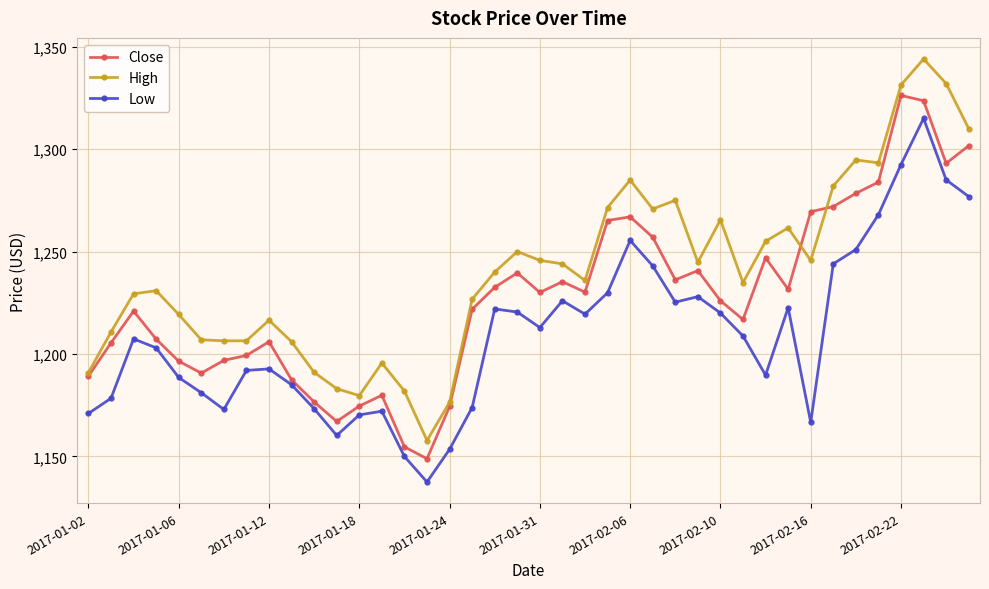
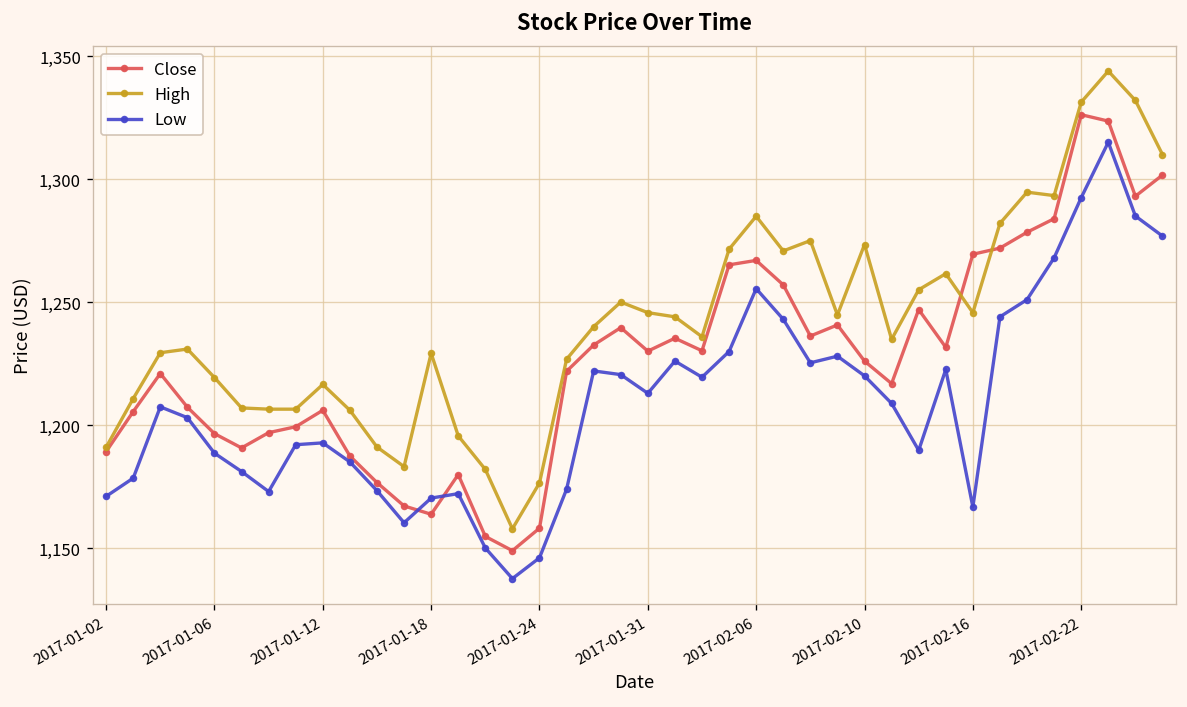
Close, 2017-01-18: 1,175 -> 1,164
High, 2017-01-18: 1,180 -> 1,229
Close, 2017-01-24: 1,174 -> 1,158
Low, 2017-01-24: 1,154 -> 1,146
High, 2017-02-10: 1,266 -> 1,273
